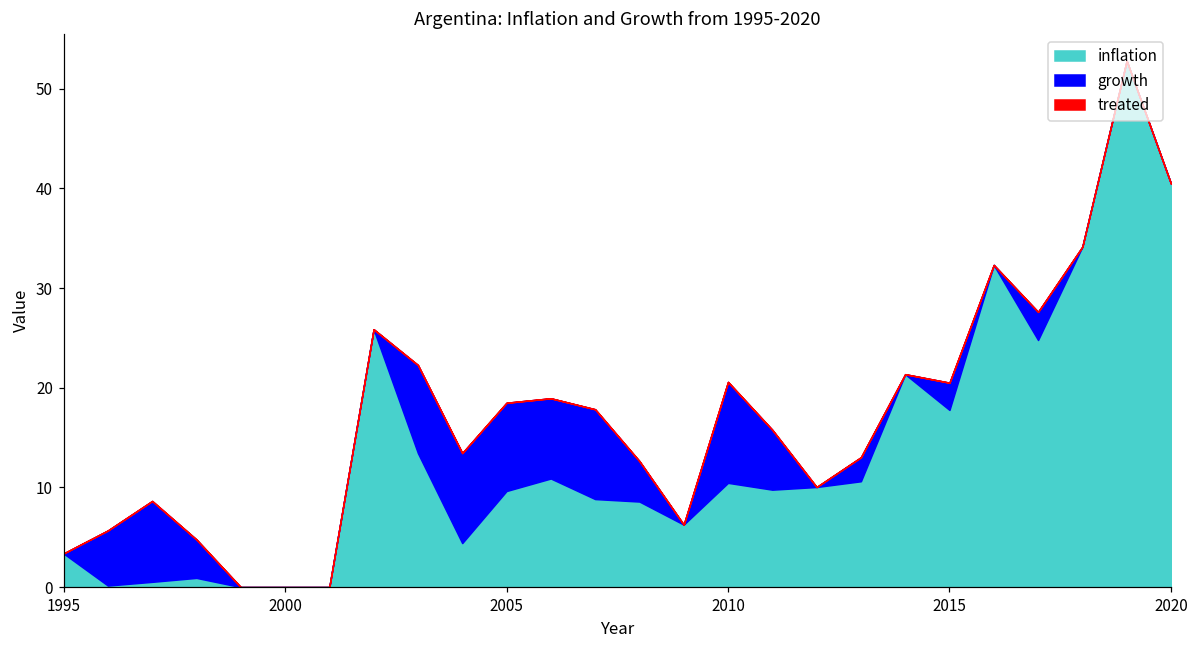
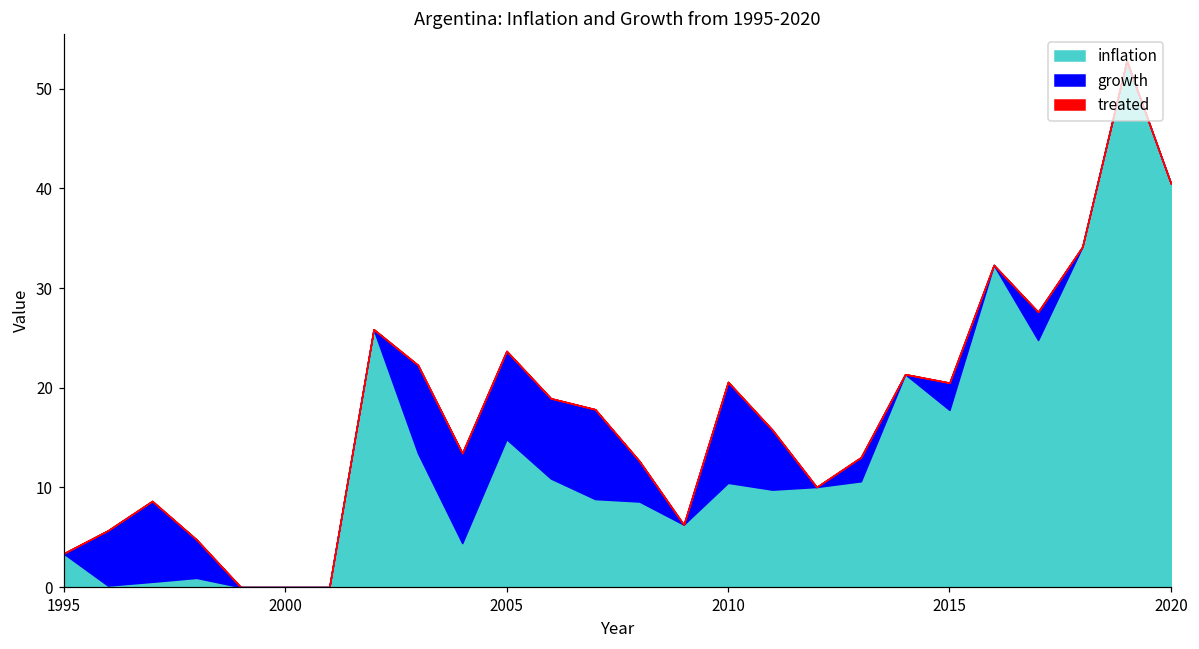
inflation, 2005: 10 -> 15
